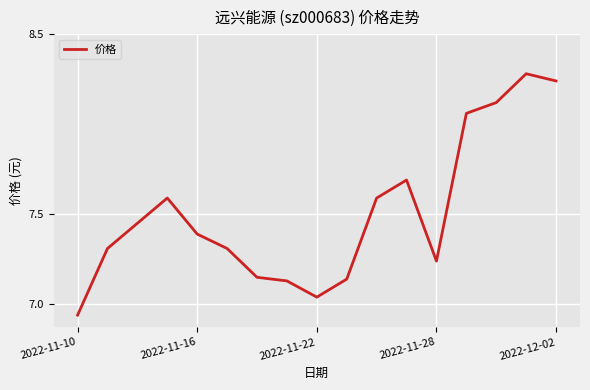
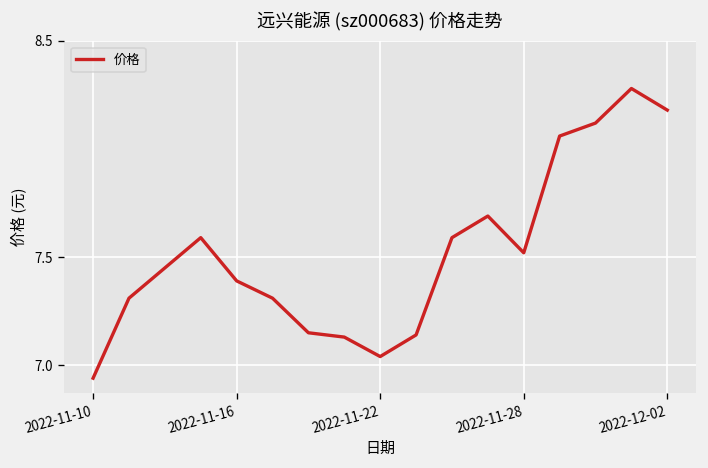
2022-11-28: 7.24 -> 7.52
2022-12-02: 8.24 -> 8.18
